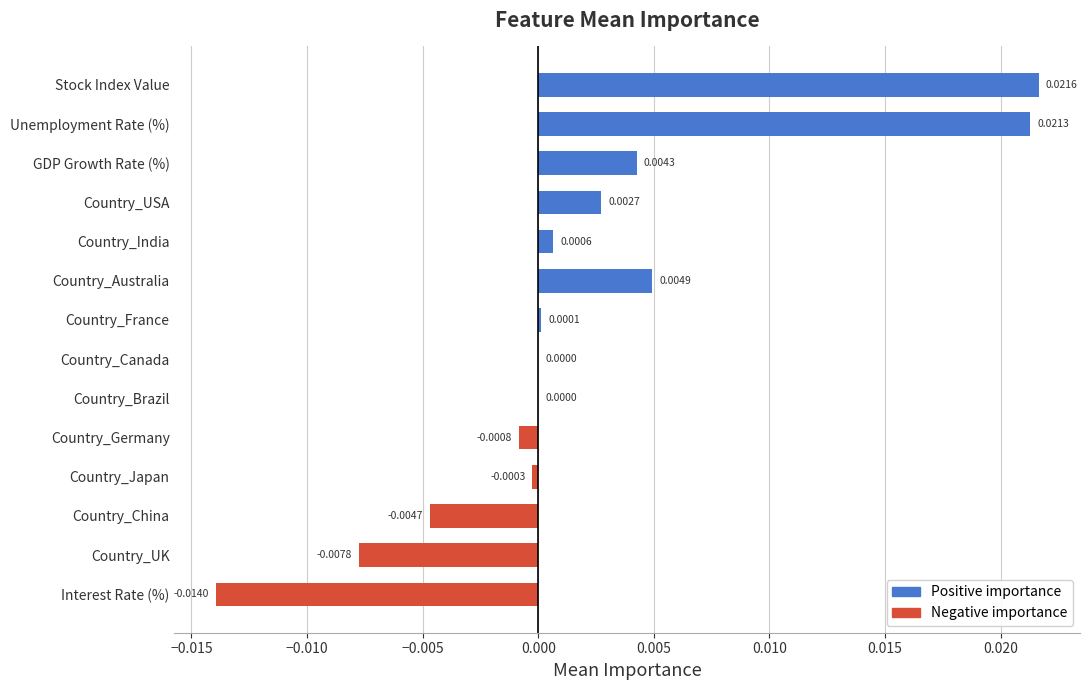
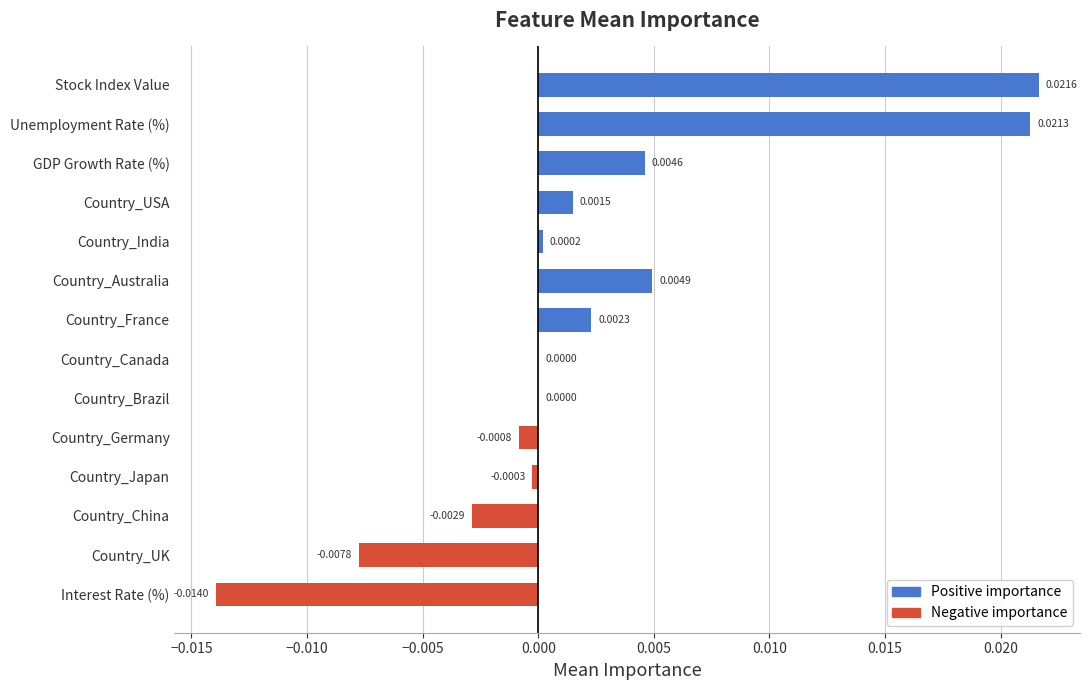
GDP Growth Rate (%): 0.0043 -> 0.0046
Country_USA: 0.0027 -> 0.0015
Country_India: 0.0006 -> 0.0002
Country_France: 0.0001 -> 0.0023
Country_China: -0.0047 -> -0.0029
